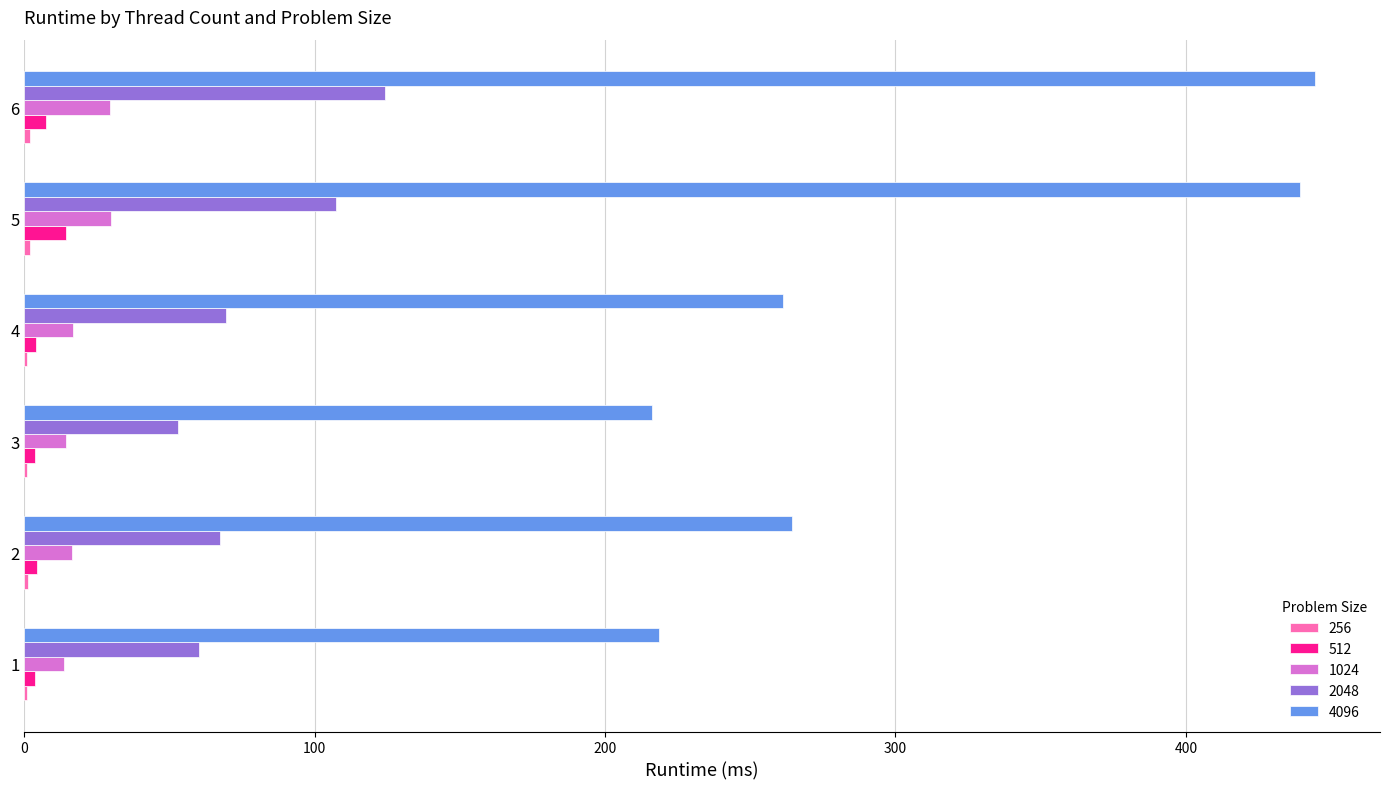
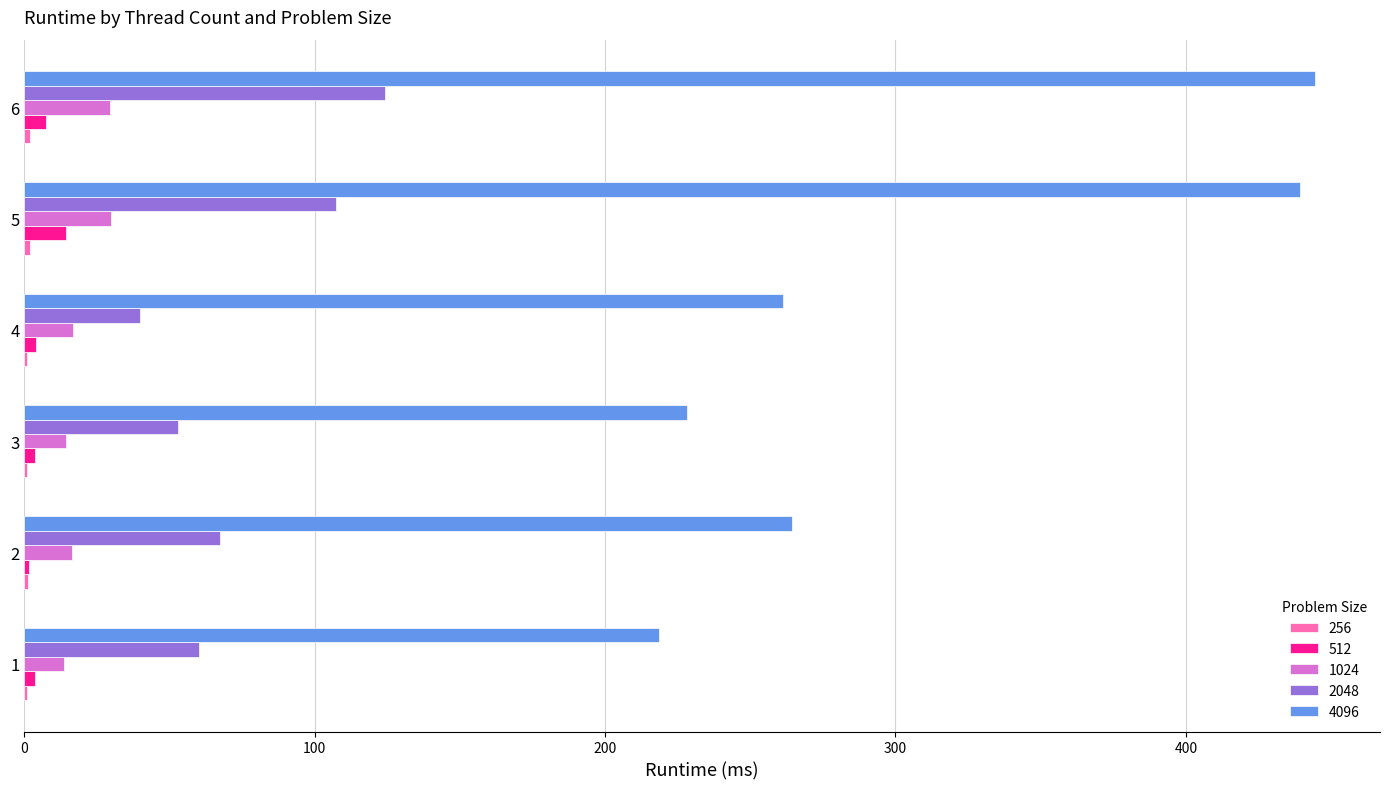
2048, 4: 69 -> 40
4096, 3: 216 -> 228
512, 2: 4 -> 1
